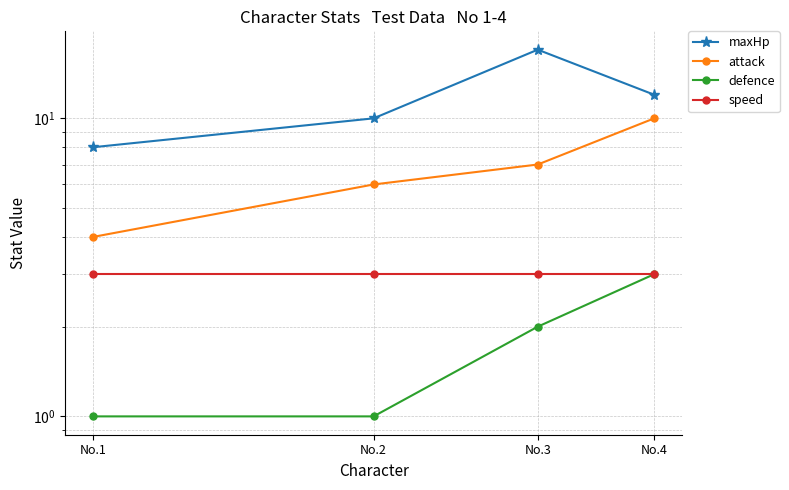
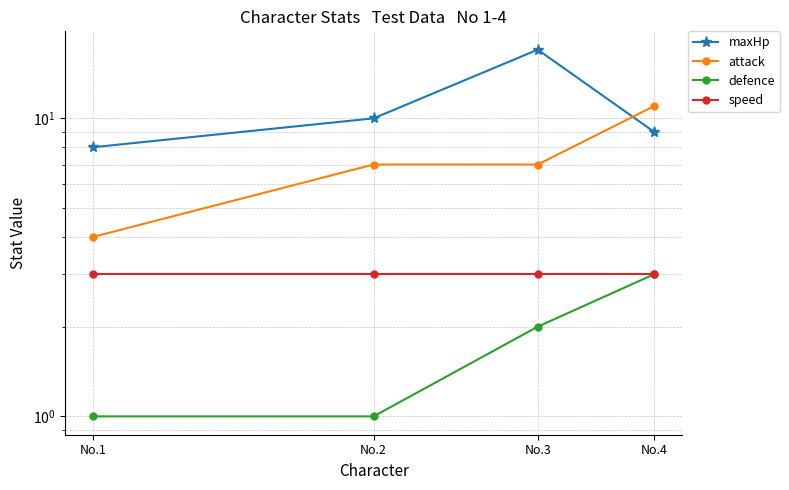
attack, No.2: 6 -> 7
maxHp, No.4: 12 -> 9
attack, No.4: 10 -> 11
